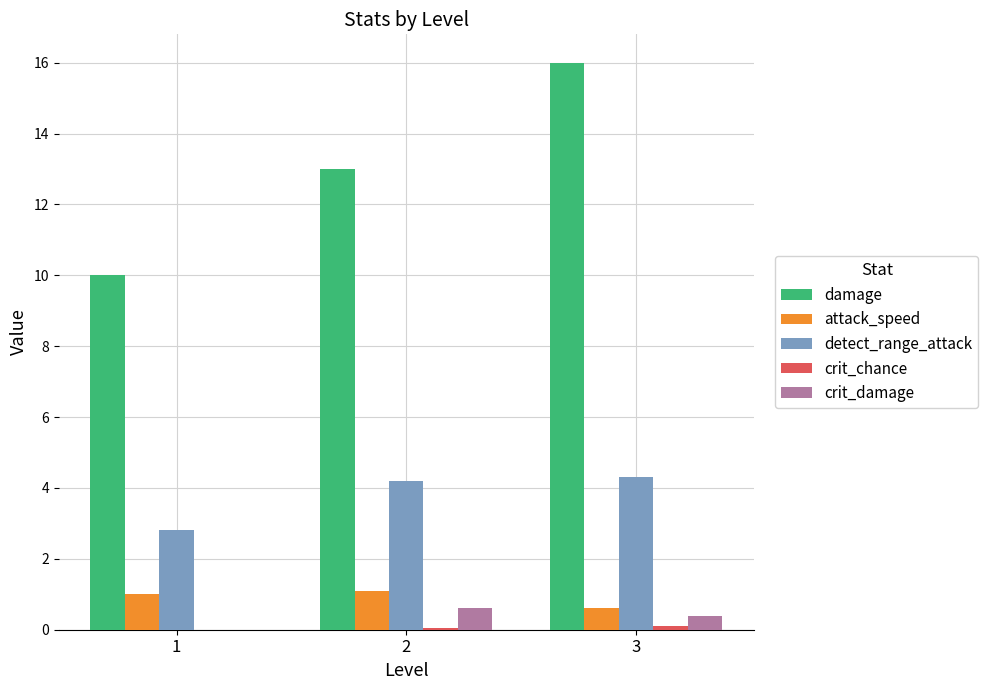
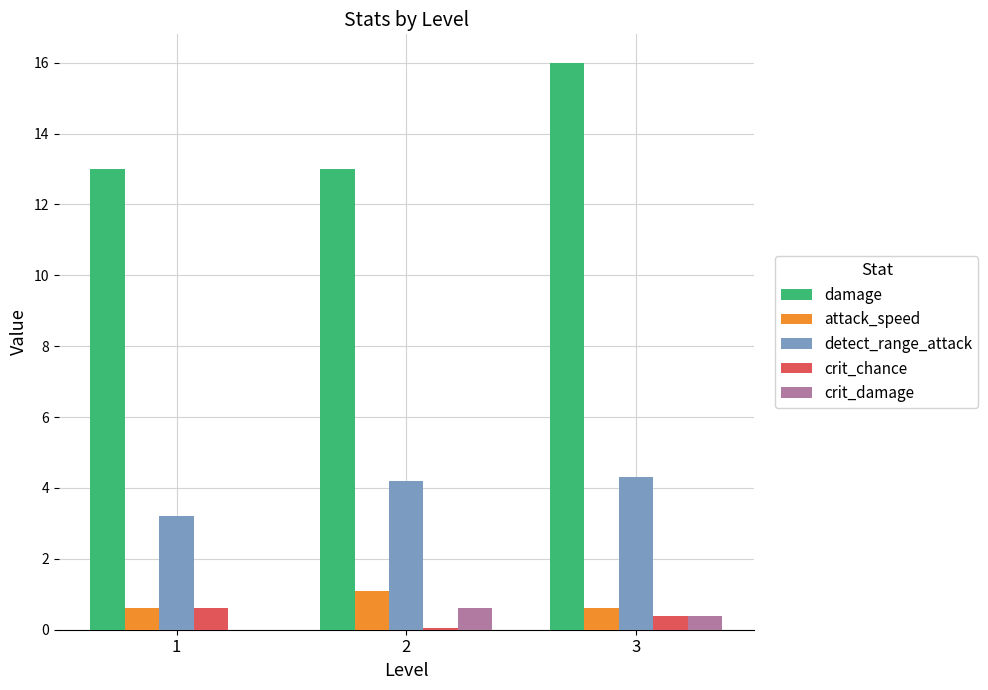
damage, 1: 10 -> 13
attack_speed, 1: 1.0 -> 0.6
detect_range_attack, 1: 2.8 -> 3.2
crit_chance, 1: 0.0 -> 0.6
crit_chance, 3: 0.1 -> 0.4
